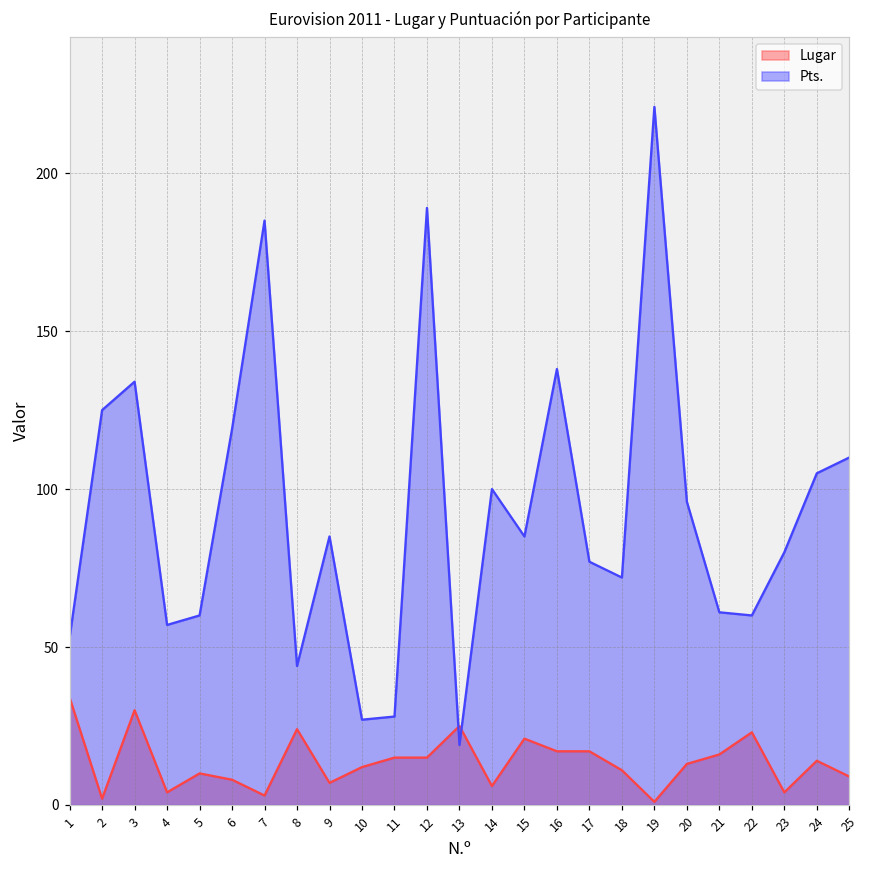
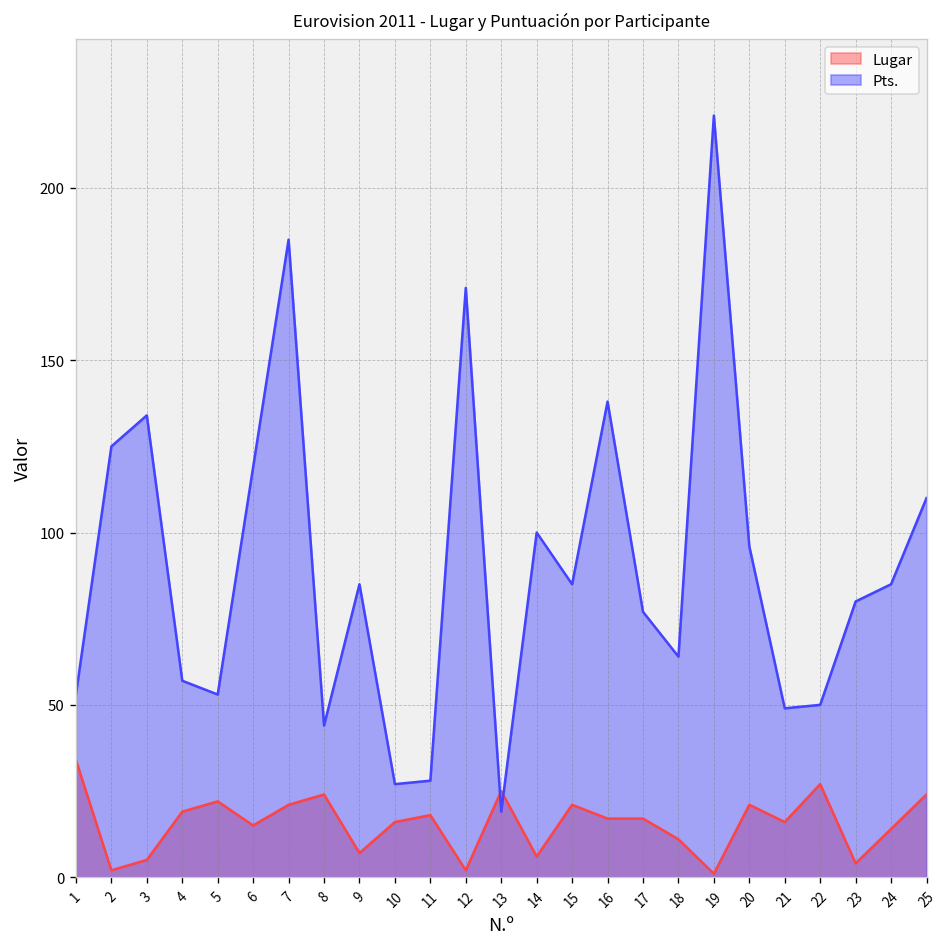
Lugar, 3: 30 -> 5
Lugar, 4: 4 -> 19
Lugar, 5: 10 -> 22
Pts., 5: 60 -> 53
Lugar, 6: 8 -> 15
Lugar, 7: 3 -> 21
Lugar, 10: 12 -> 16
Lugar, 11: 15 -> 18
Lugar, 12: 15 -> 2
Pts., 12: 189 -> 171
Pts., 18: 72 -> 64
Lugar, 20: 13 -> 21
Pts., 21: 61 -> 49
Lugar, 22: 23 -> 27
Pts., 22: 60 -> 50
Pts., 24: 105 -> 85
Lugar, 25: 9 -> 24
